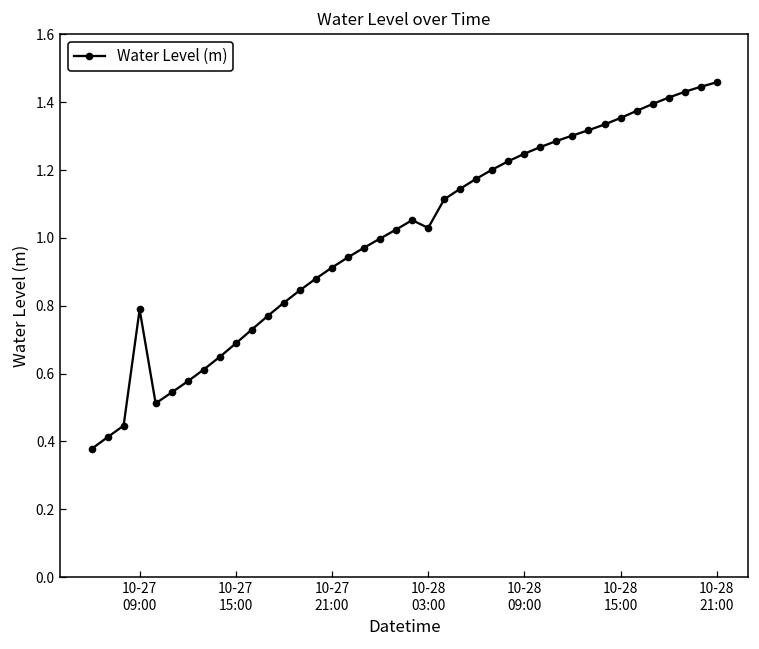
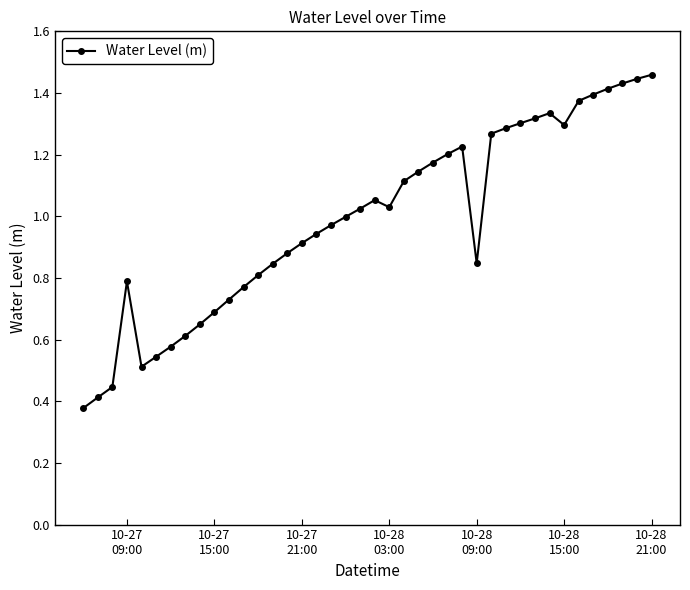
10-28 09:00: 1.25 -> 0.85
10-28 15:00: 1.35 -> 1.30
